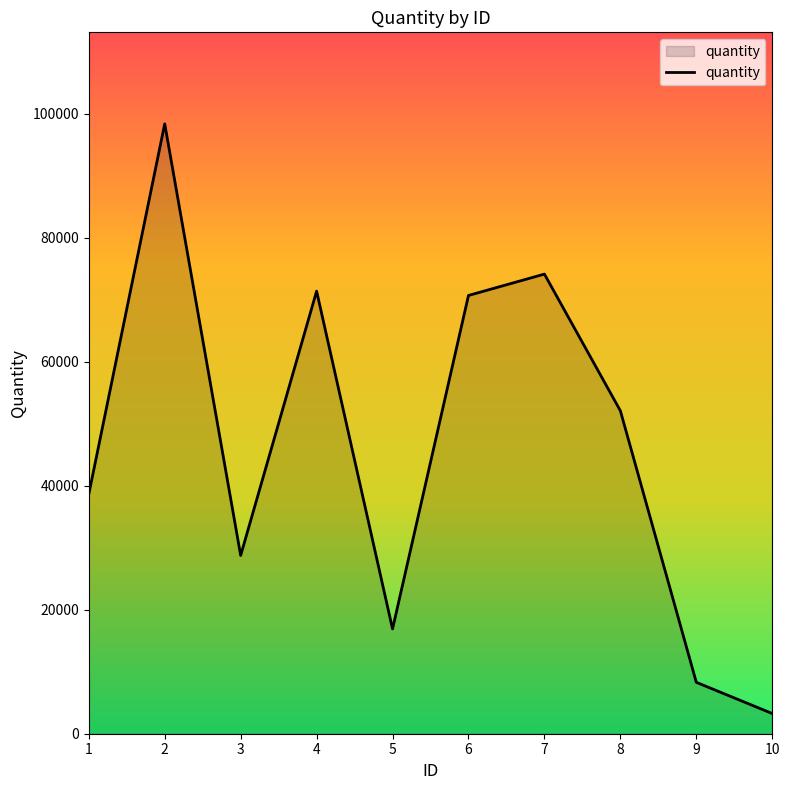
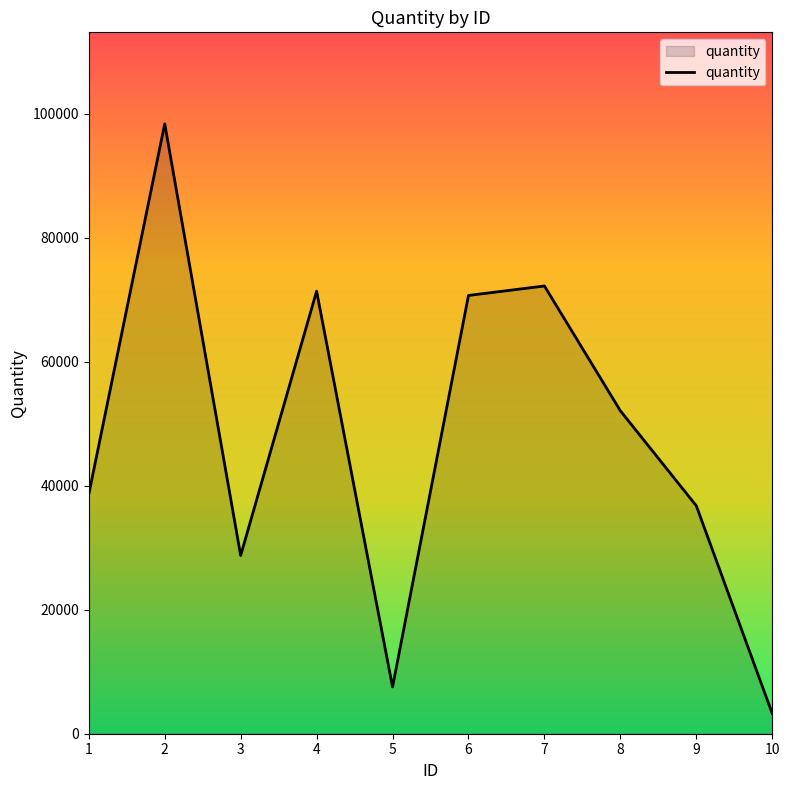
5: 17000 -> 8000
7: 74000 -> 72000
9: 8000 -> 37000
